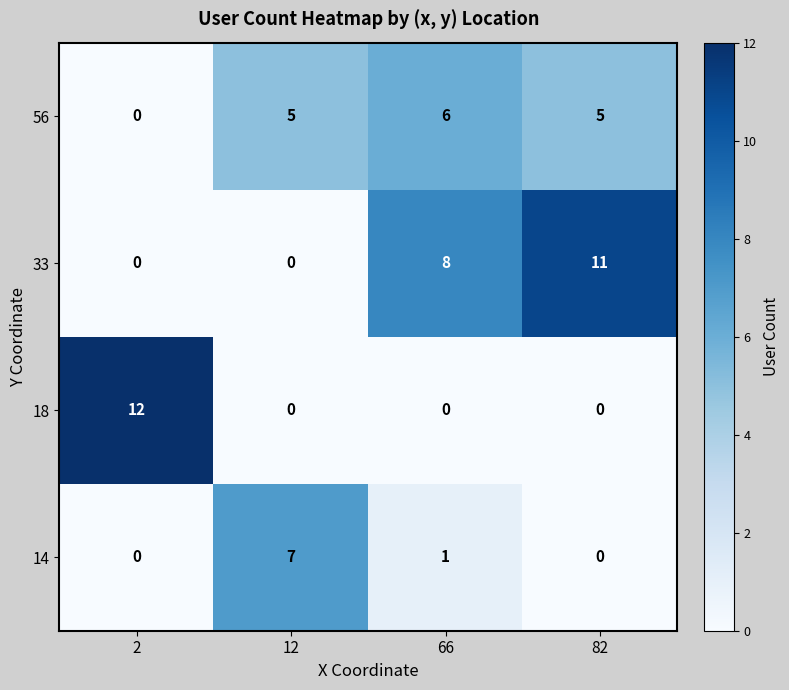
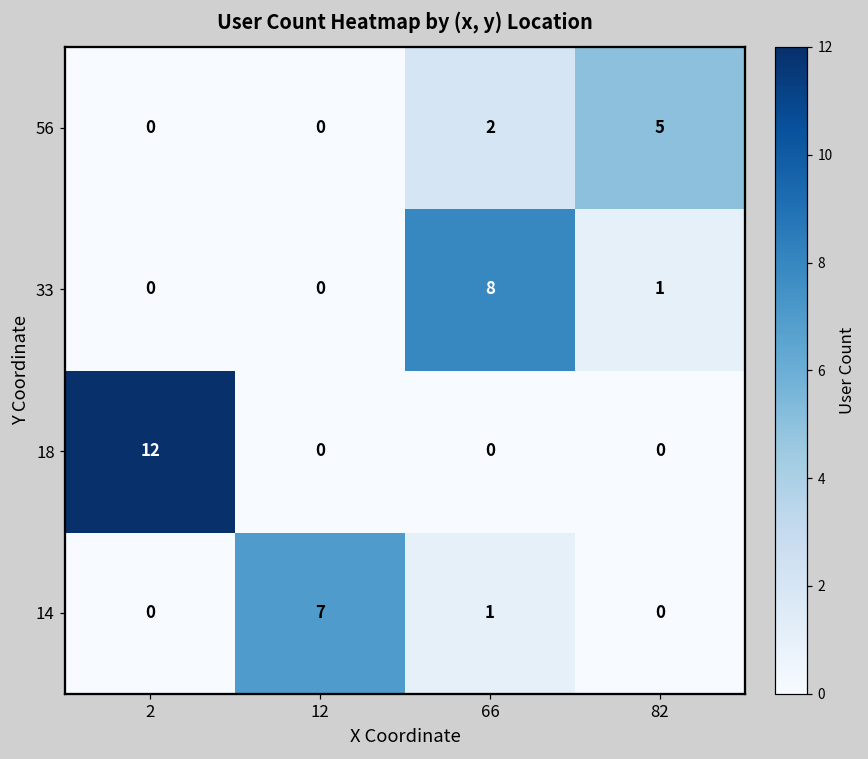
56, 12: 5 -> 0
56, 66: 6 -> 2
33, 82: 11 -> 1
